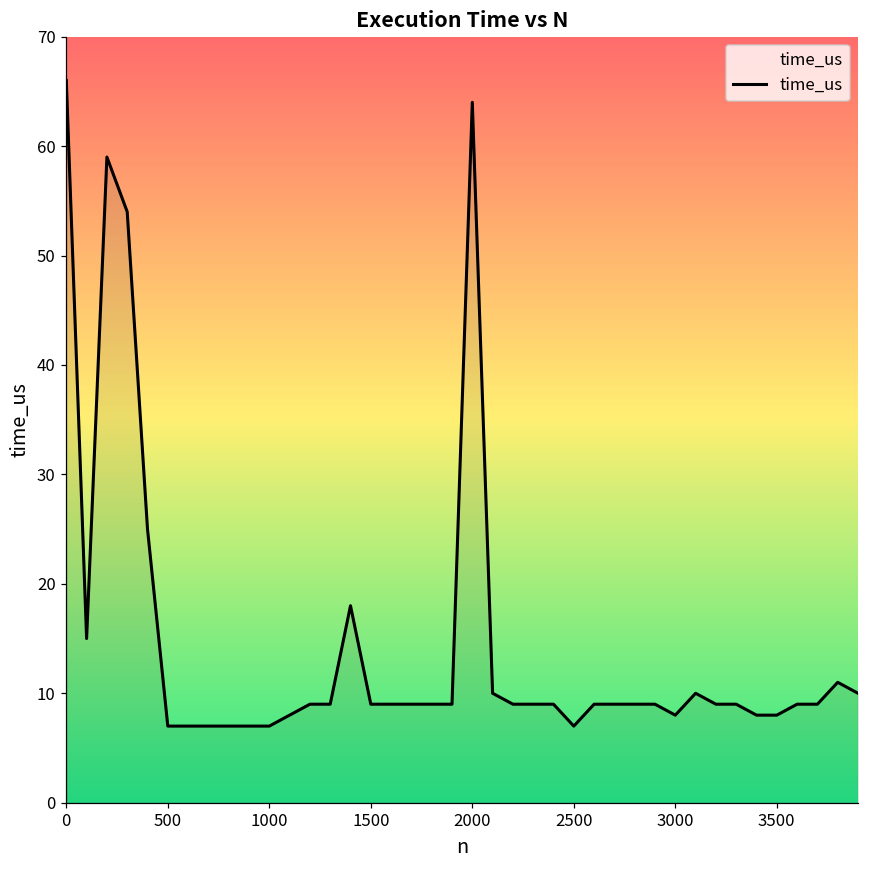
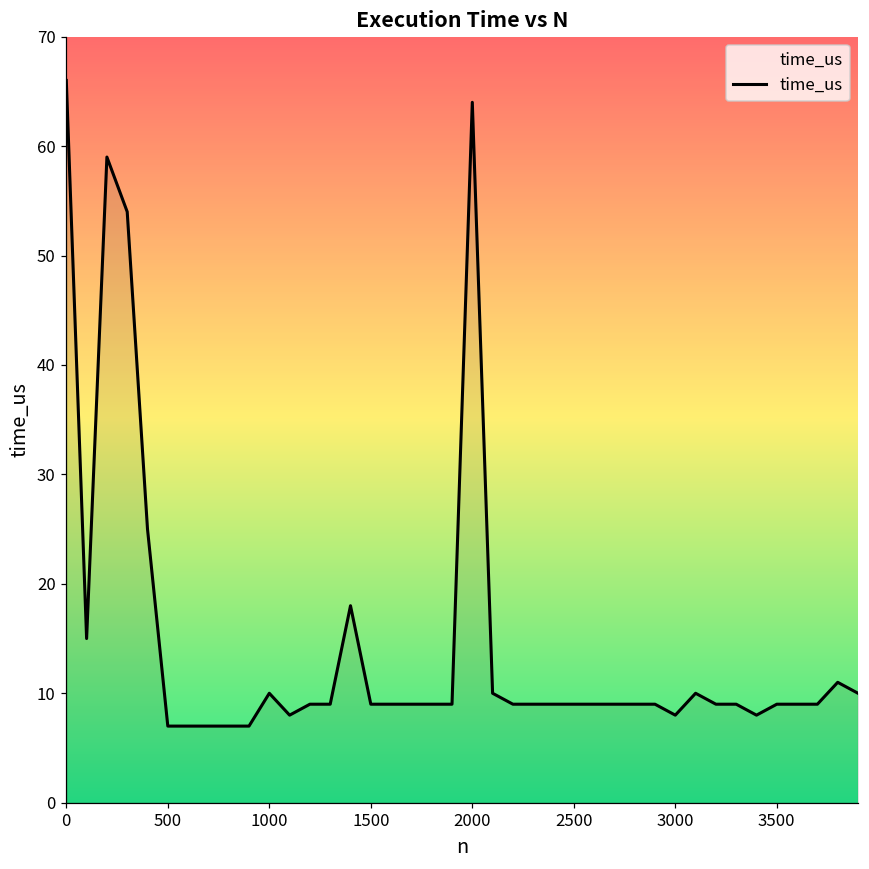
1000: 7 -> 10
2500: 7 -> 9
3500: 8 -> 9
